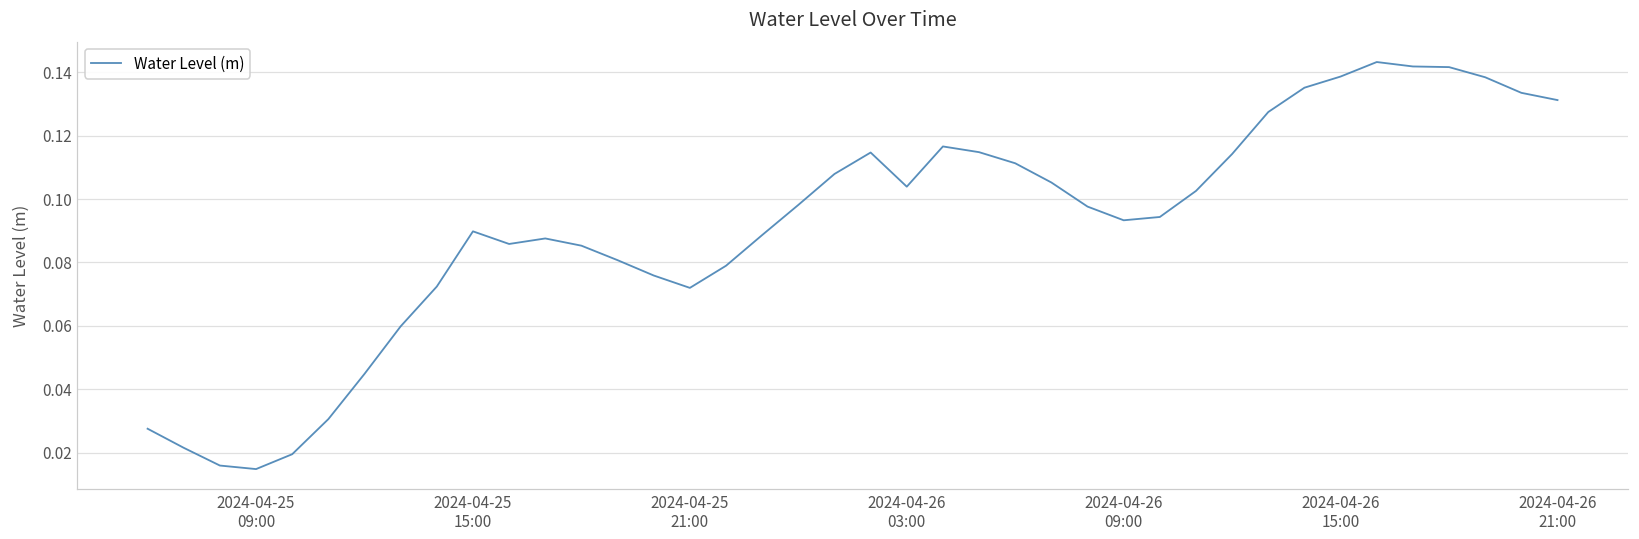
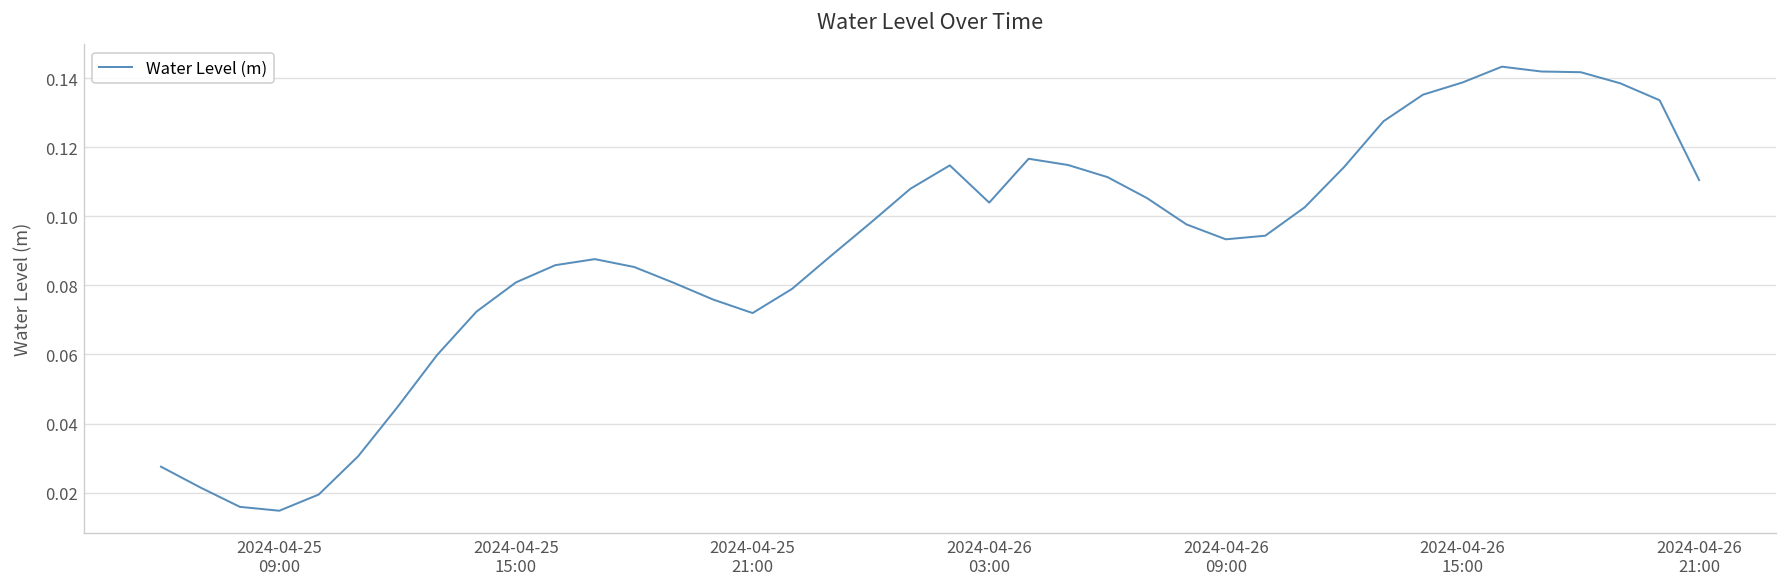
2024-04-25 15:00: 0.090 -> 0.081
2024-04-26 21:00: 0.131 -> 0.110
